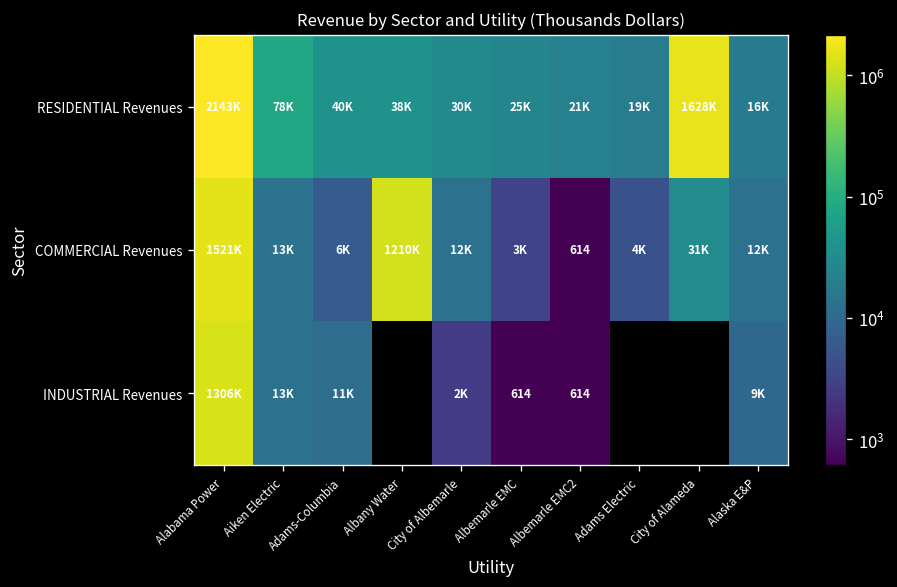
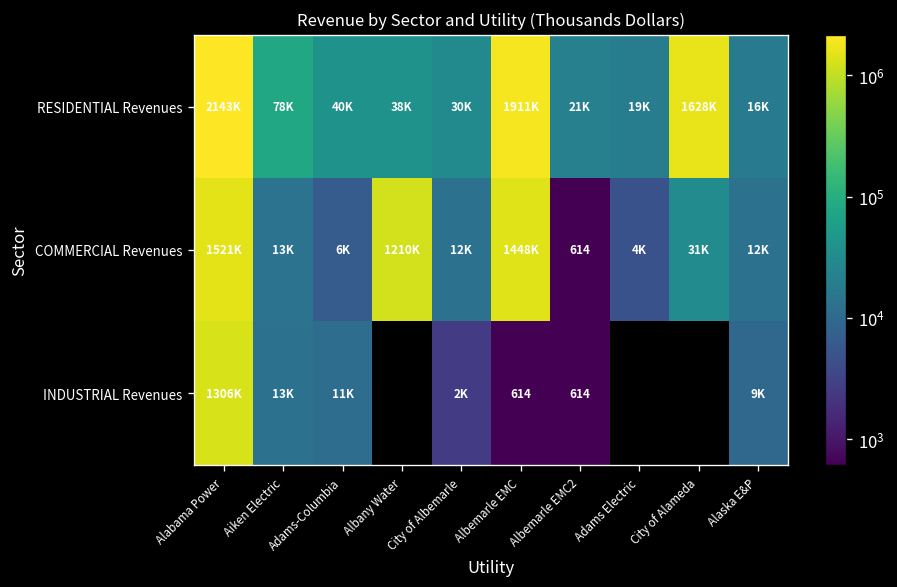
RESIDENTIAL Revenues, Albemarle EMC: 25K -> 1911K
COMMERCIAL Revenues, Albemarle EMC: 3K -> 1448K
